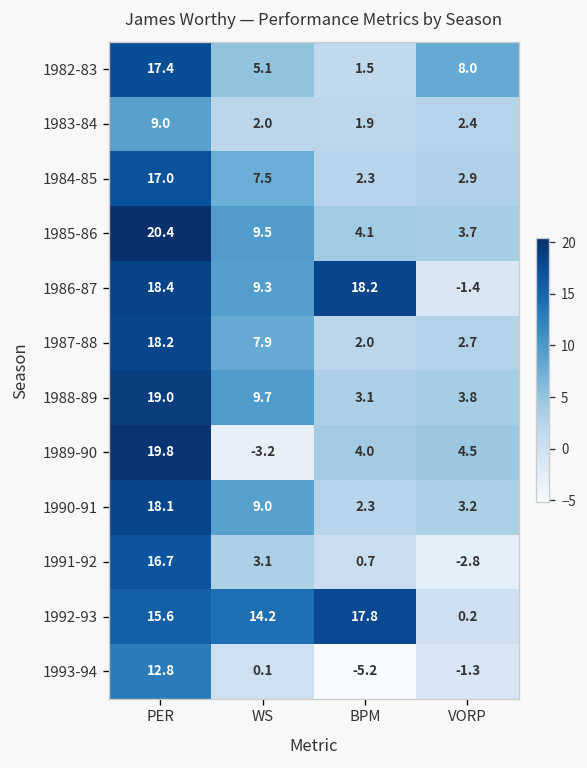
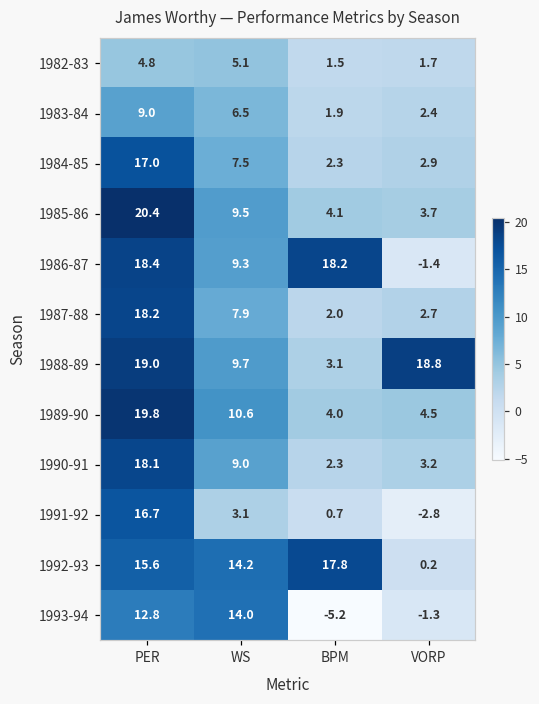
1982-83, PER: 17.4 -> 4.8
1982-83, VORP: 8.0 -> 1.7
1983-84, WS: 2.0 -> 6.5
1988-89, VORP: 3.8 -> 18.8
1989-90, WS: -3.2 -> 10.6
1993-94, WS: 0.1 -> 14.0
